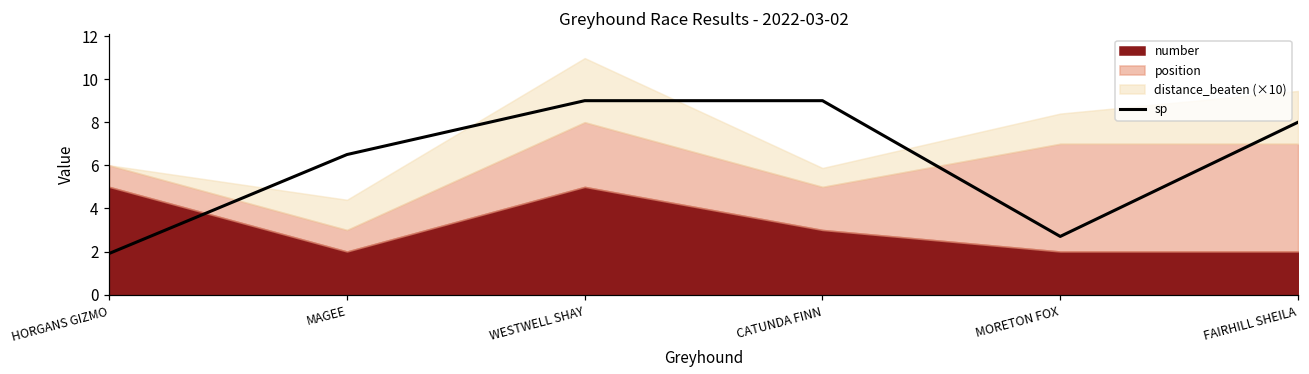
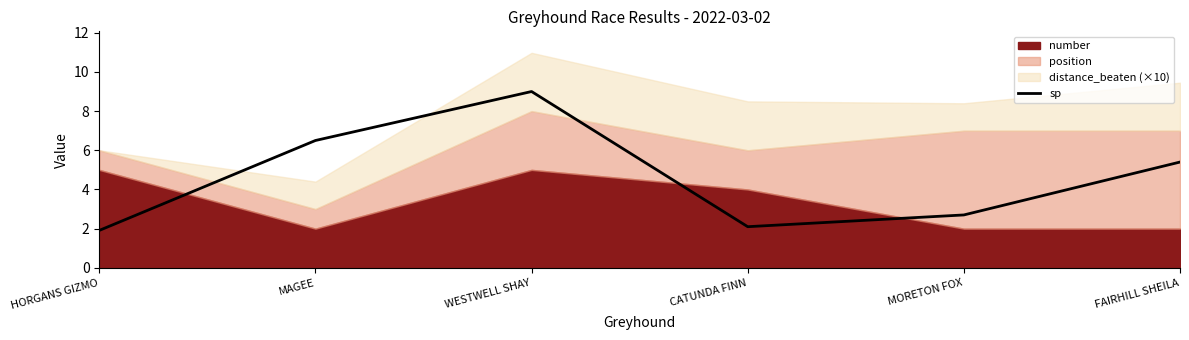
sp, CATUNDA FINN: 9.0 -> 2.1
number, CATUNDA FINN: 3 -> 4
distance_beaten (×10), CATUNDA FINN: 0.9 -> 2.5
sp, FAIRHILL SHEILA: 8.0 -> 5.4
